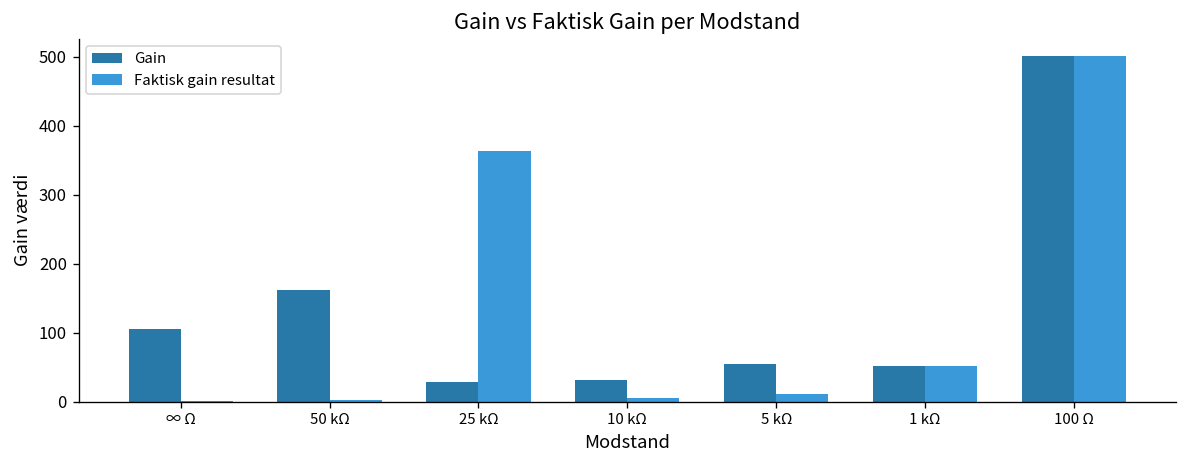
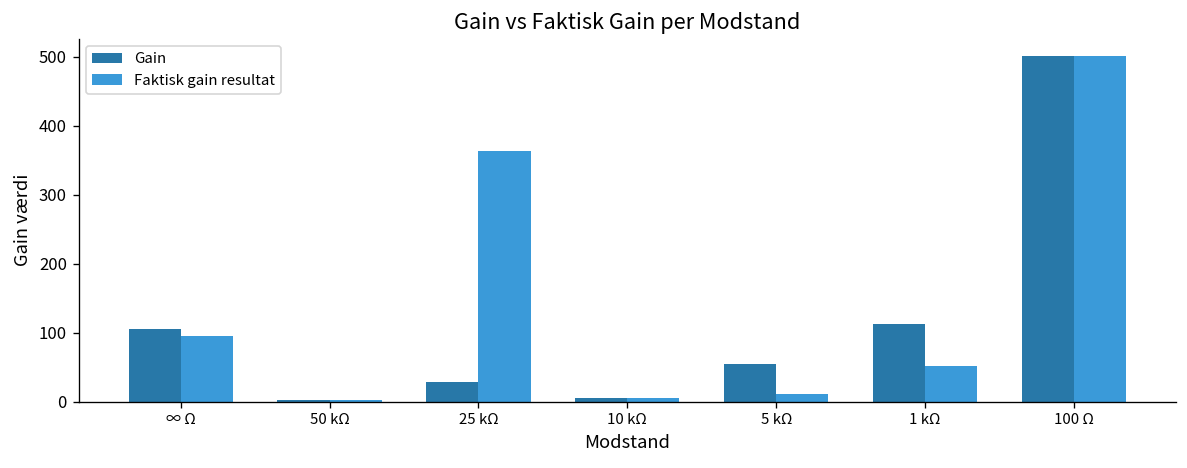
Faktisk gain resultat, ∞ Ω: 0 -> 90
Gain, 50 kΩ: 160 -> 0
Gain, 10 kΩ: 30 -> 10
Gain, 1 kΩ: 50 -> 110
